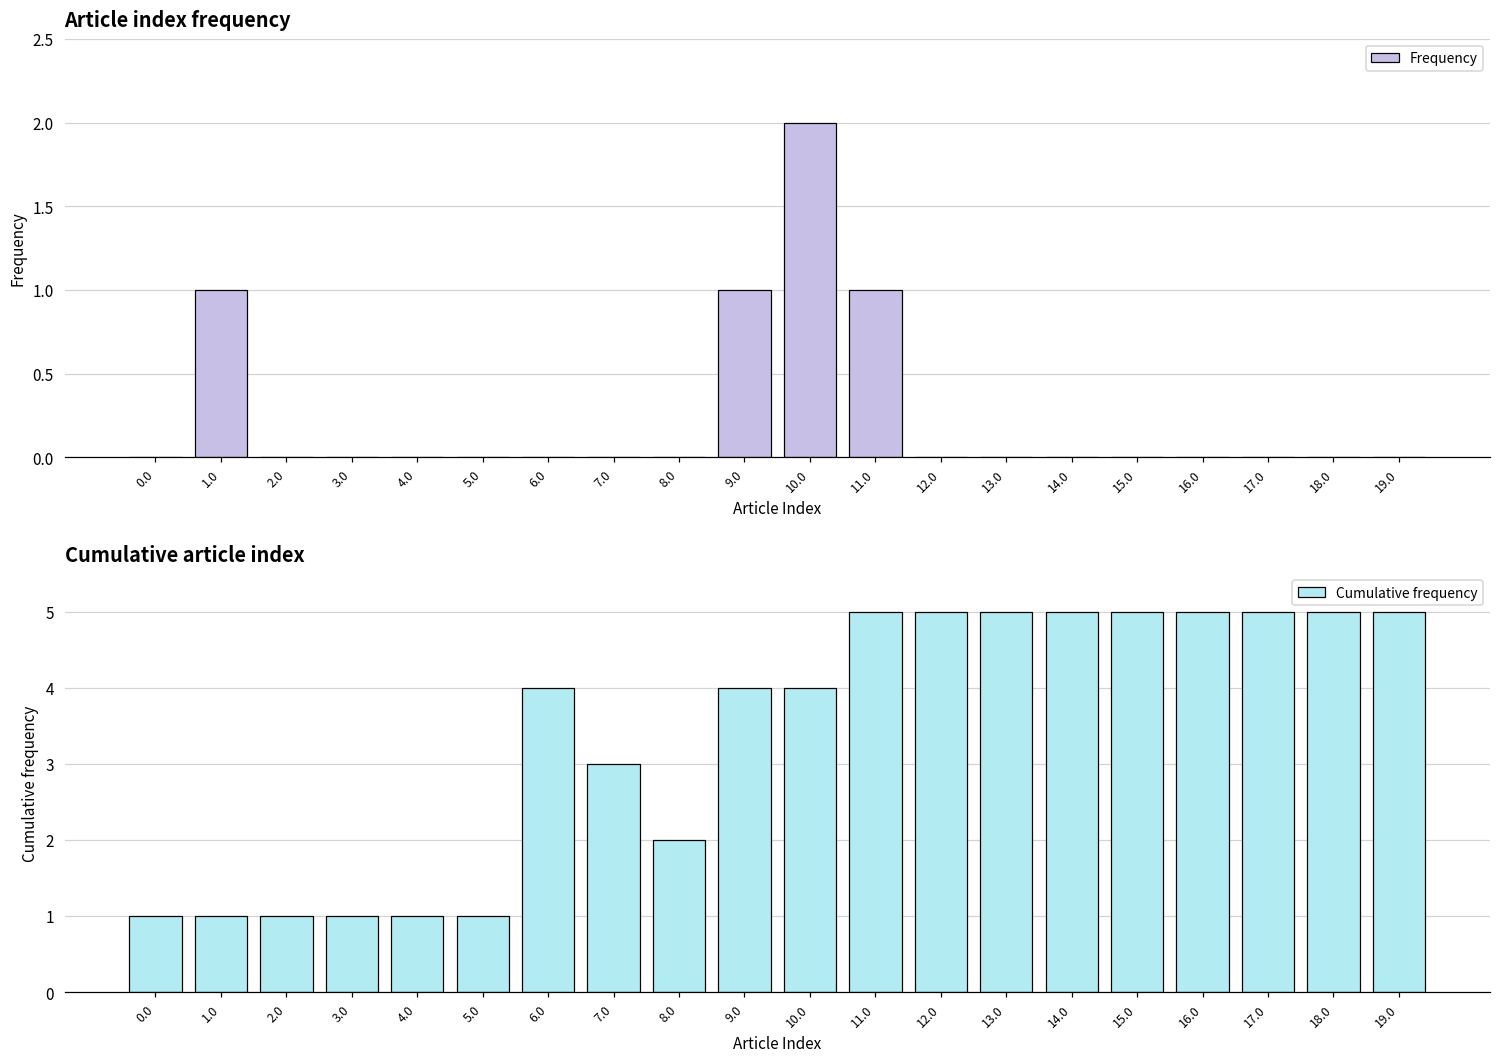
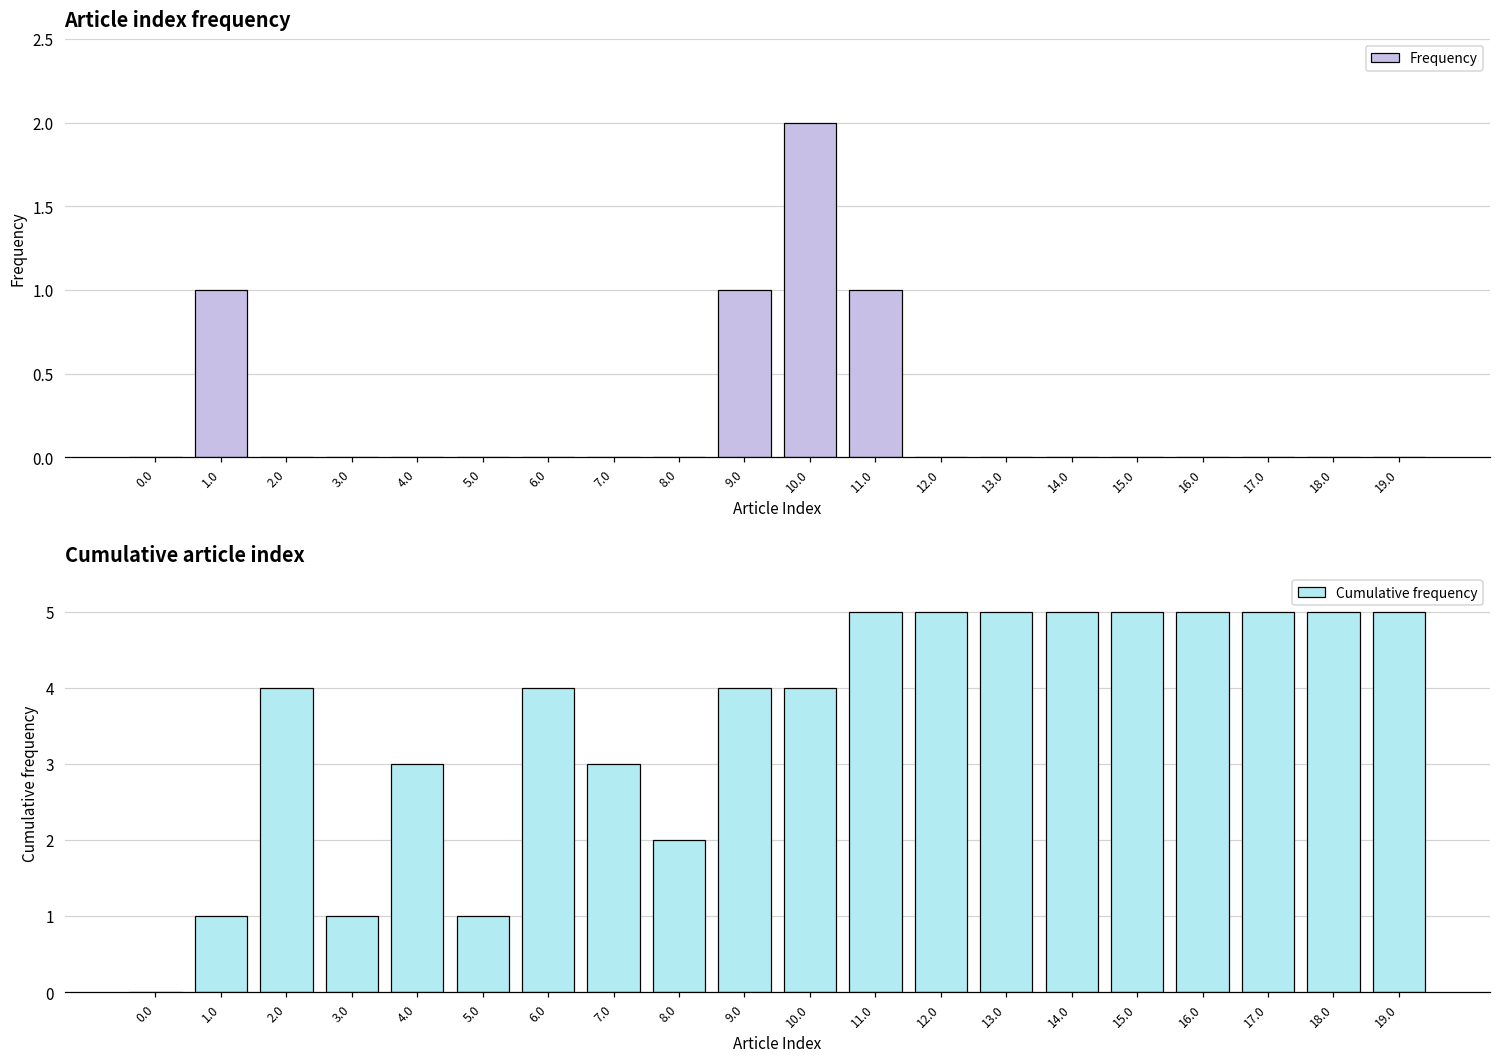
Cumulative article index, 0.0: 1 -> 0
Cumulative article index, 2.0: 1 -> 4
Cumulative article index, 4.0: 1 -> 3
